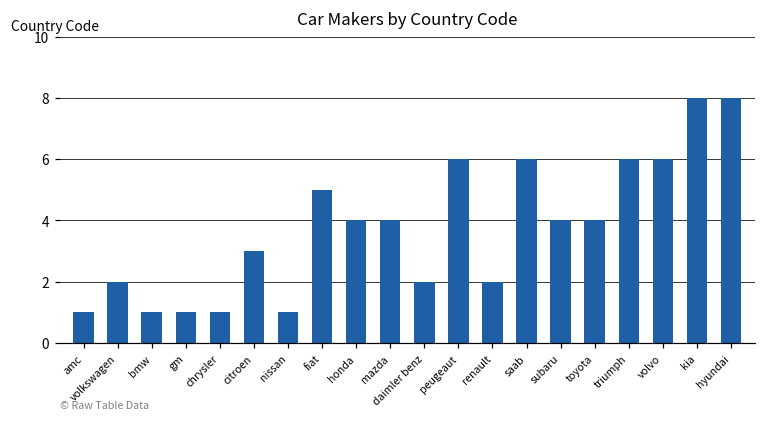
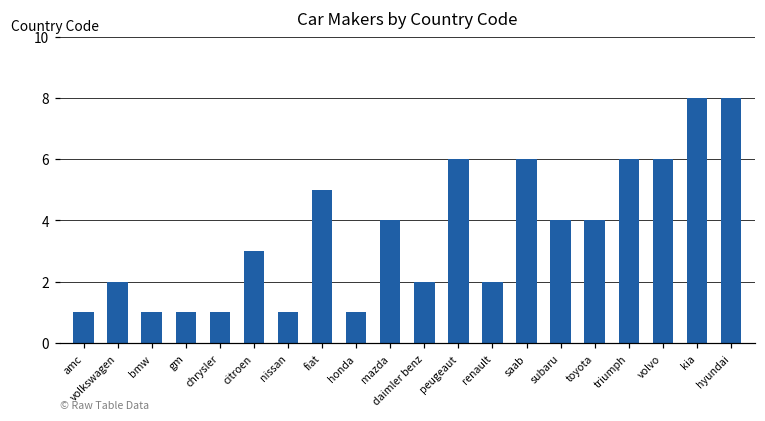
honda: 4 -> 1
